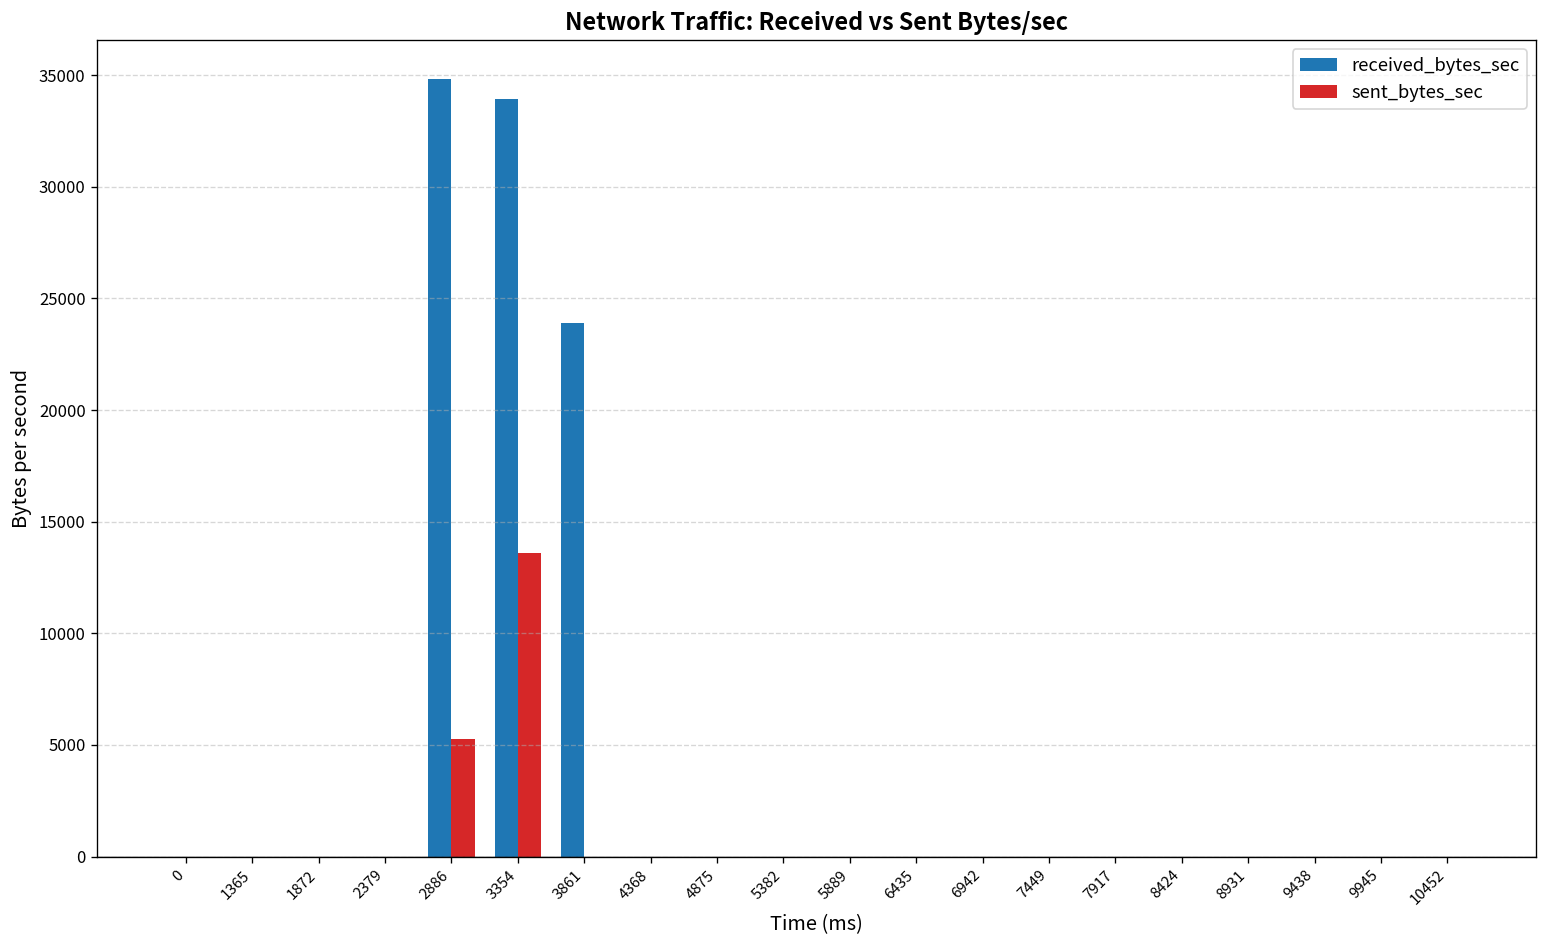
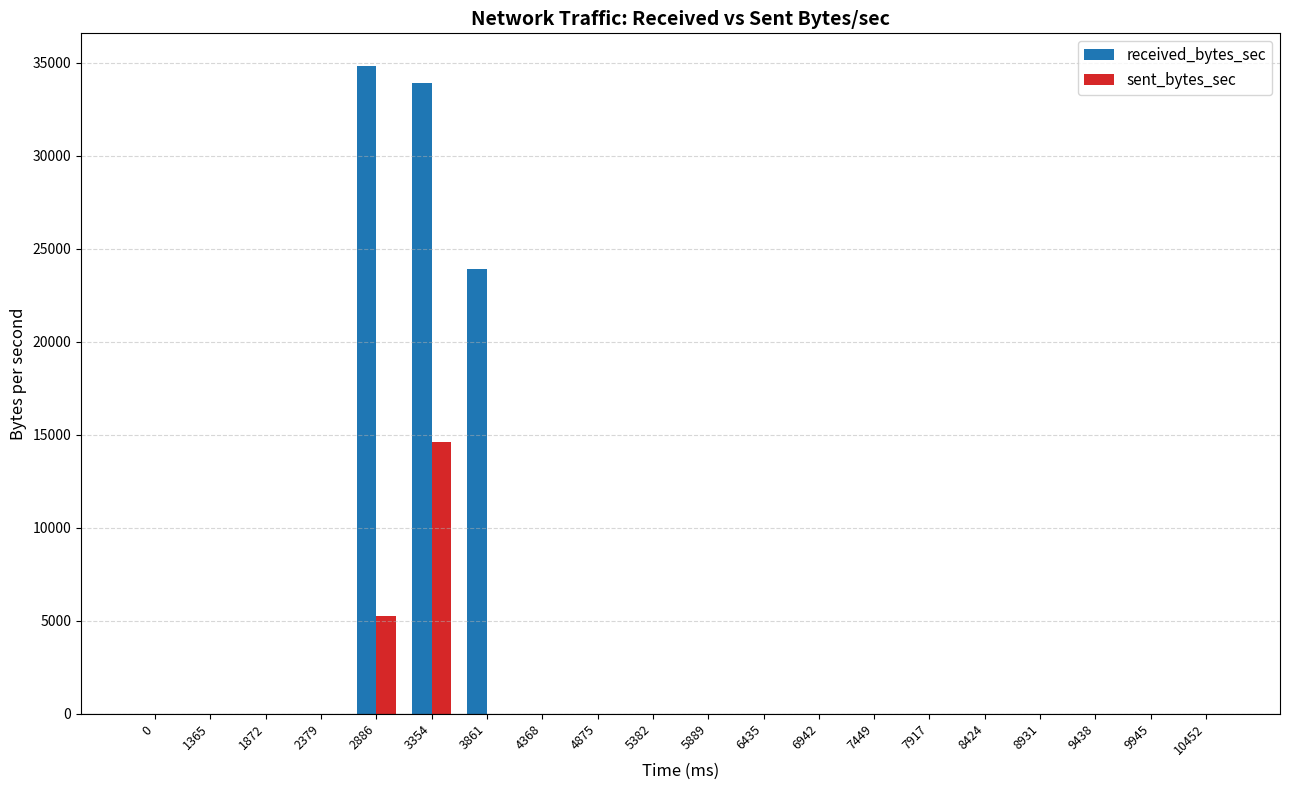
sent_bytes_sec, 3354: 13600 -> 14600
